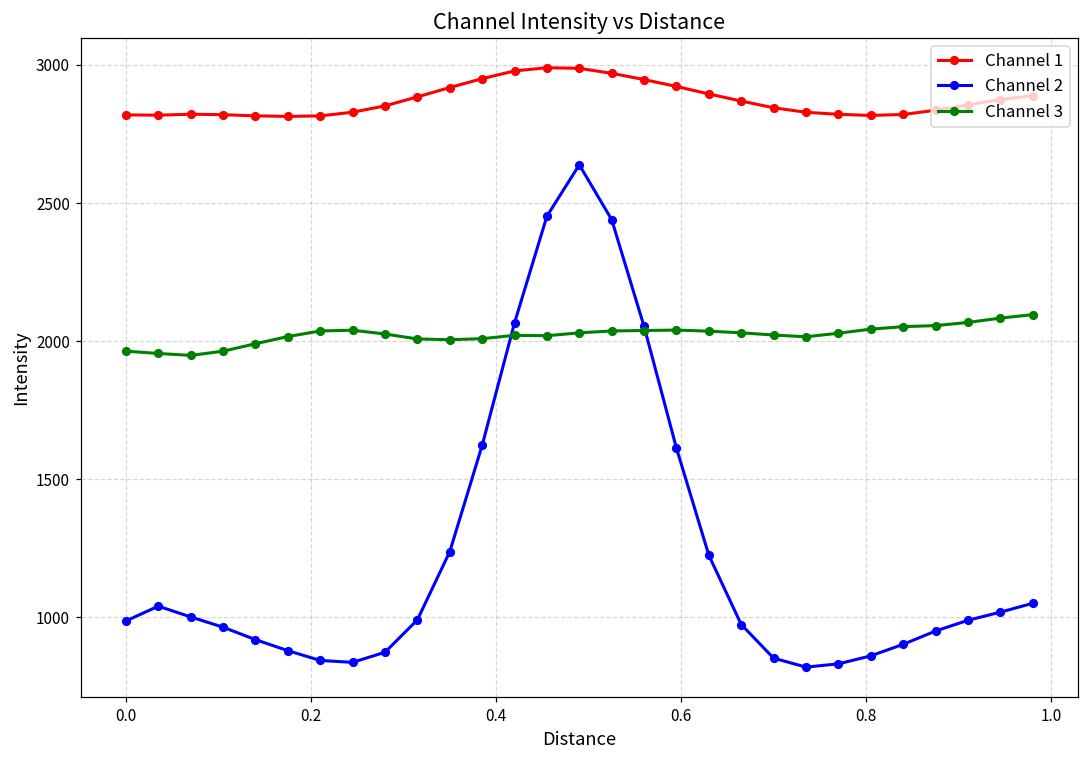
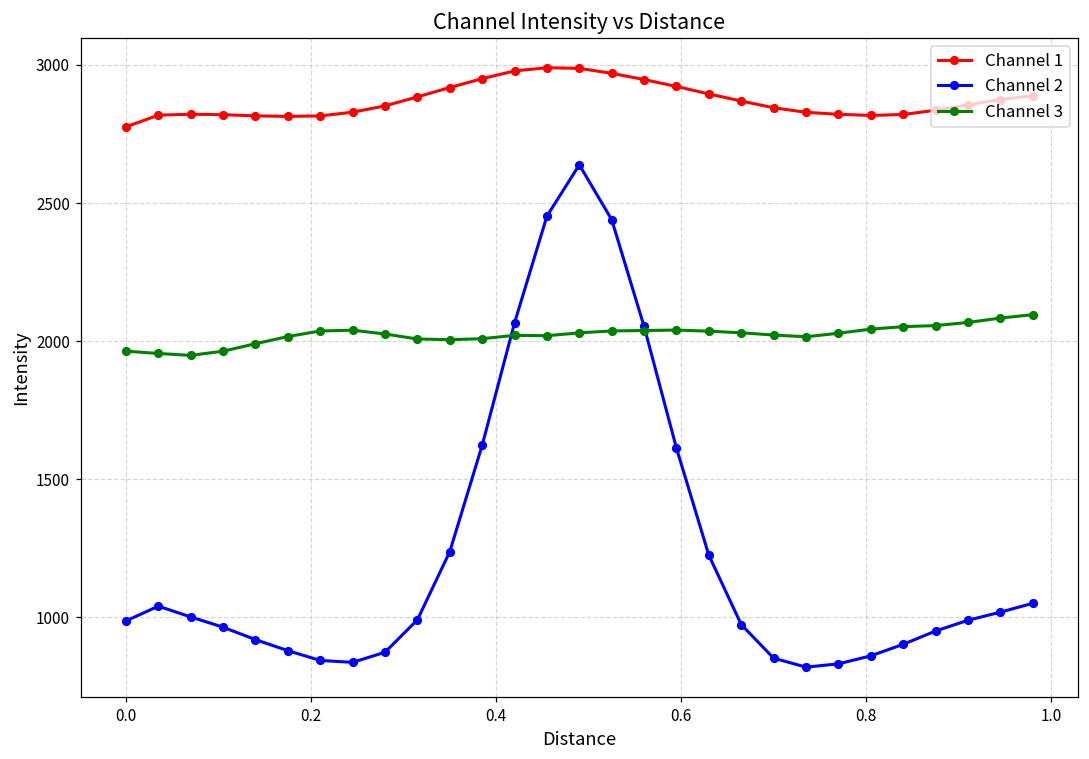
Channel 1, 0.0: 2820 -> 2780
